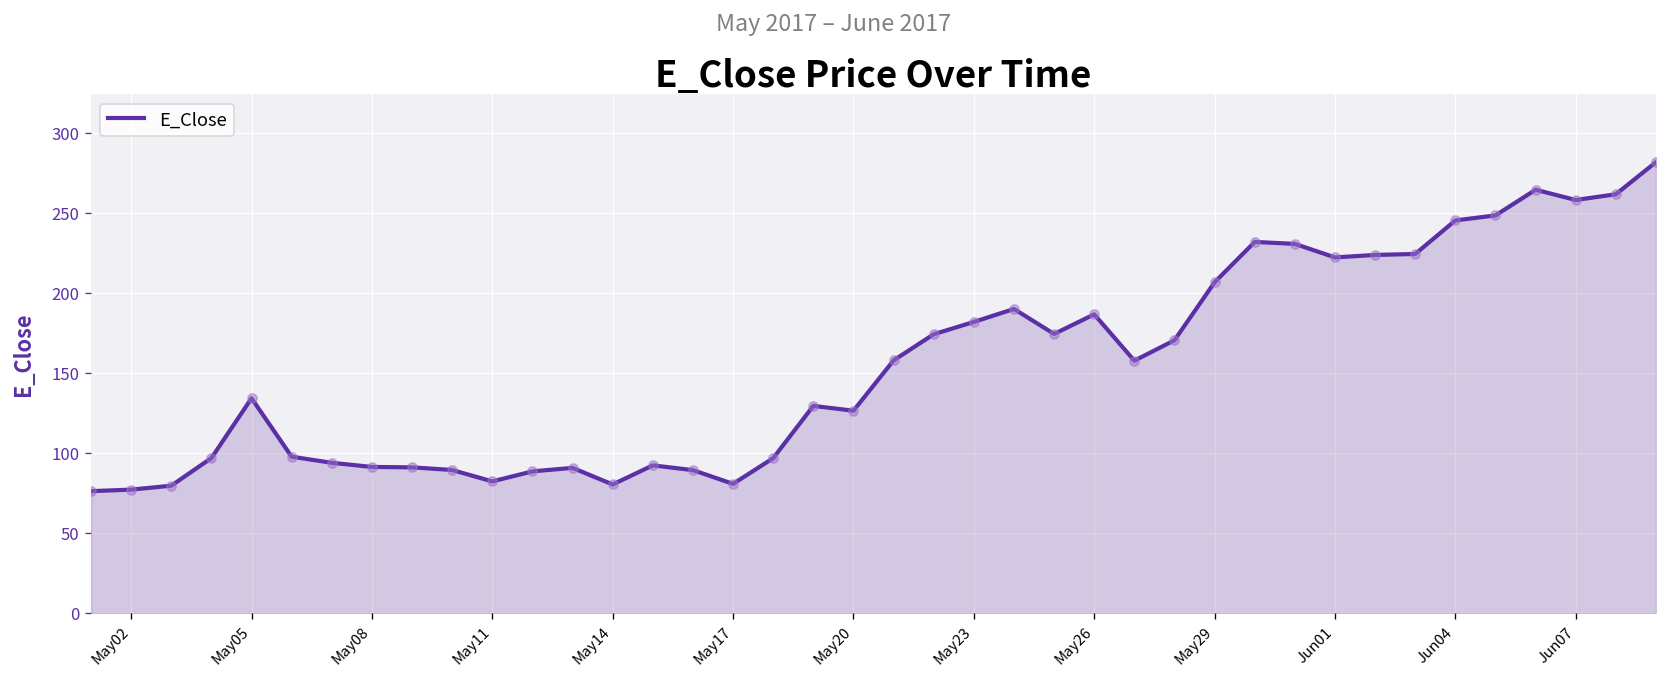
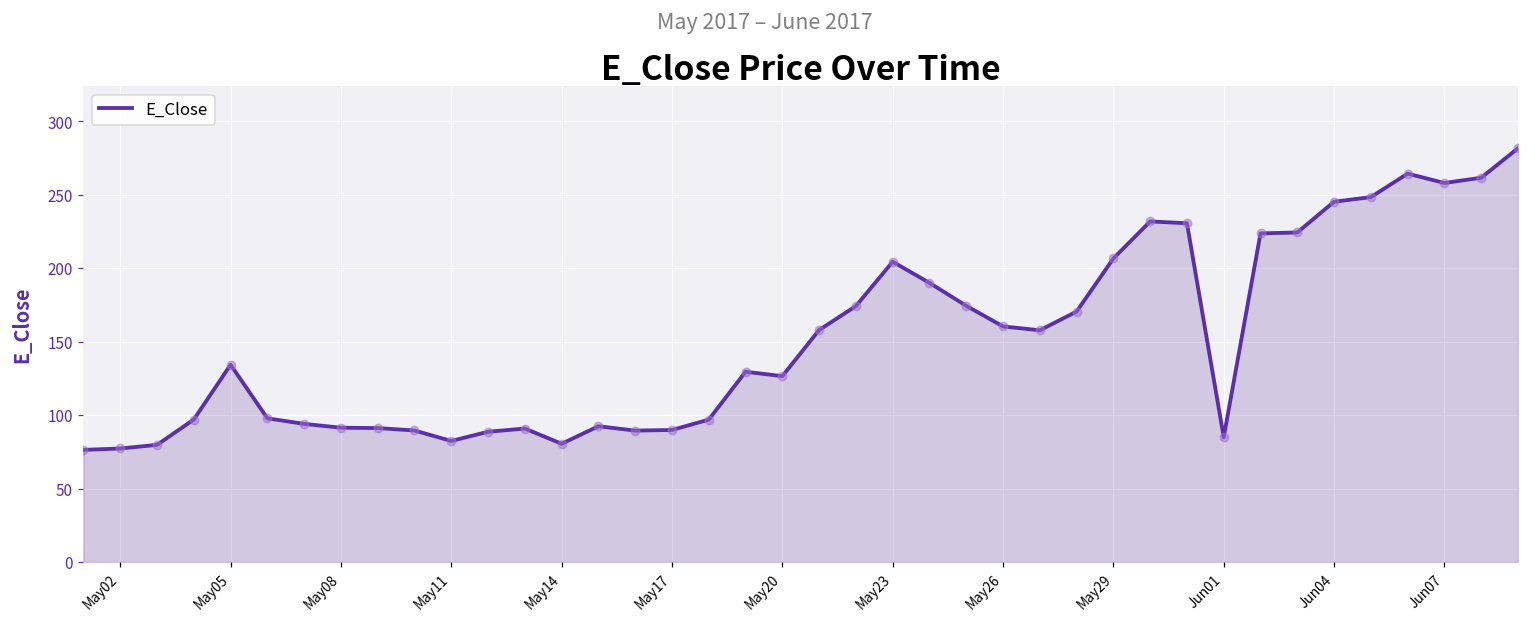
May17: 81 -> 90
May23: 182 -> 204
May26: 187 -> 160
Jun01: 222 -> 85
